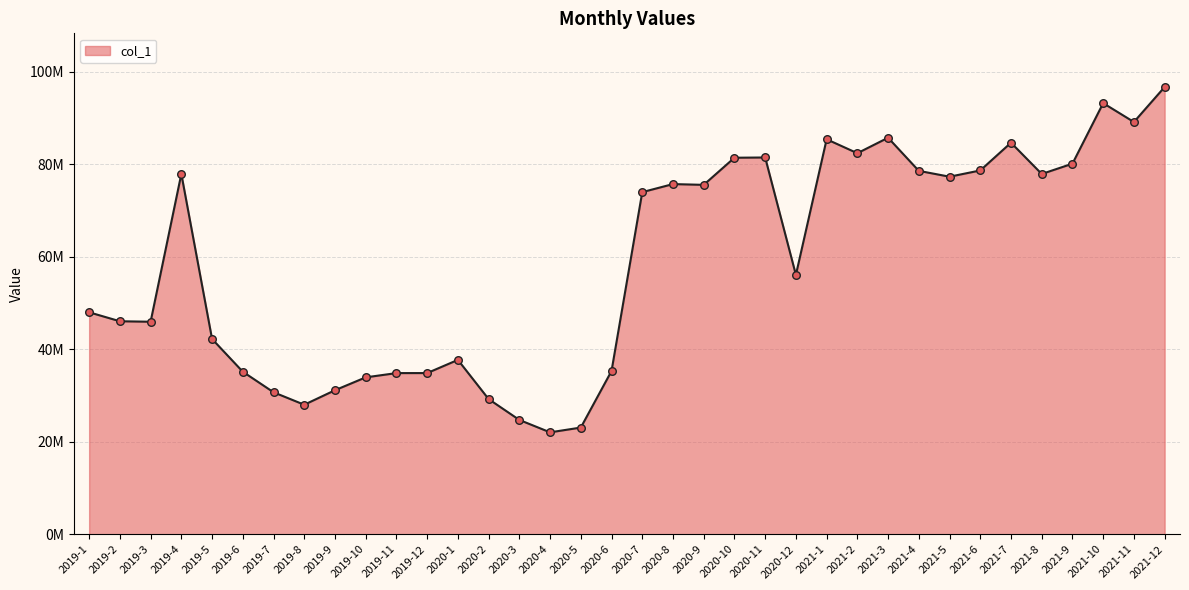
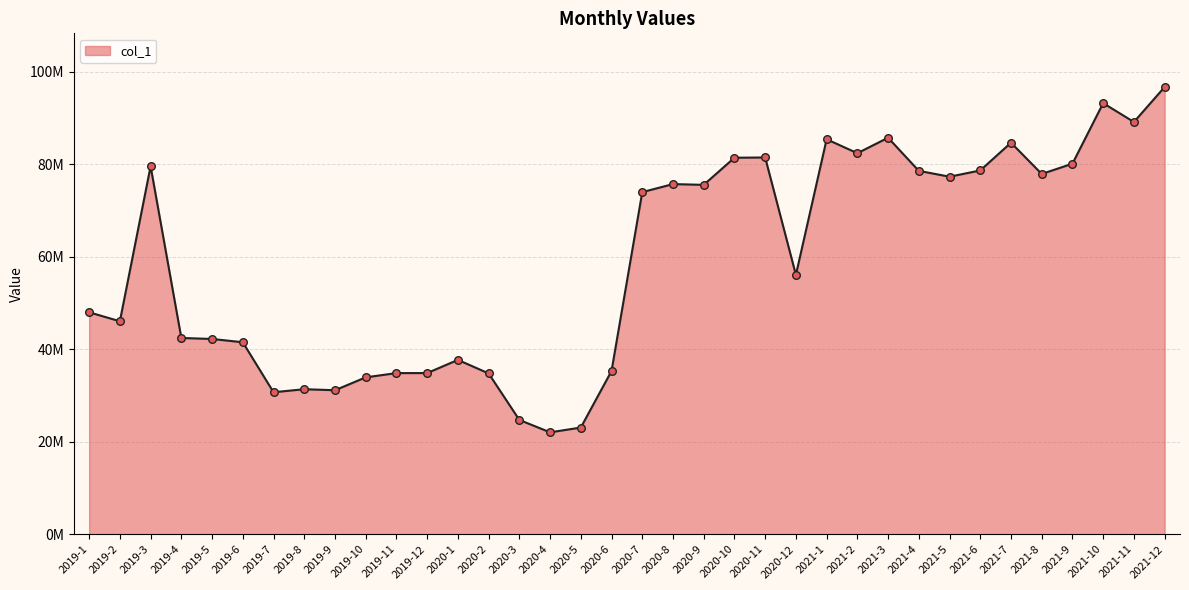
2019-3: 46000000 -> 80000000
2019-4: 78000000 -> 42000000
2019-6: 35000000 -> 42000000
2019-8: 28000000 -> 31000000
2020-2: 29000000 -> 35000000
